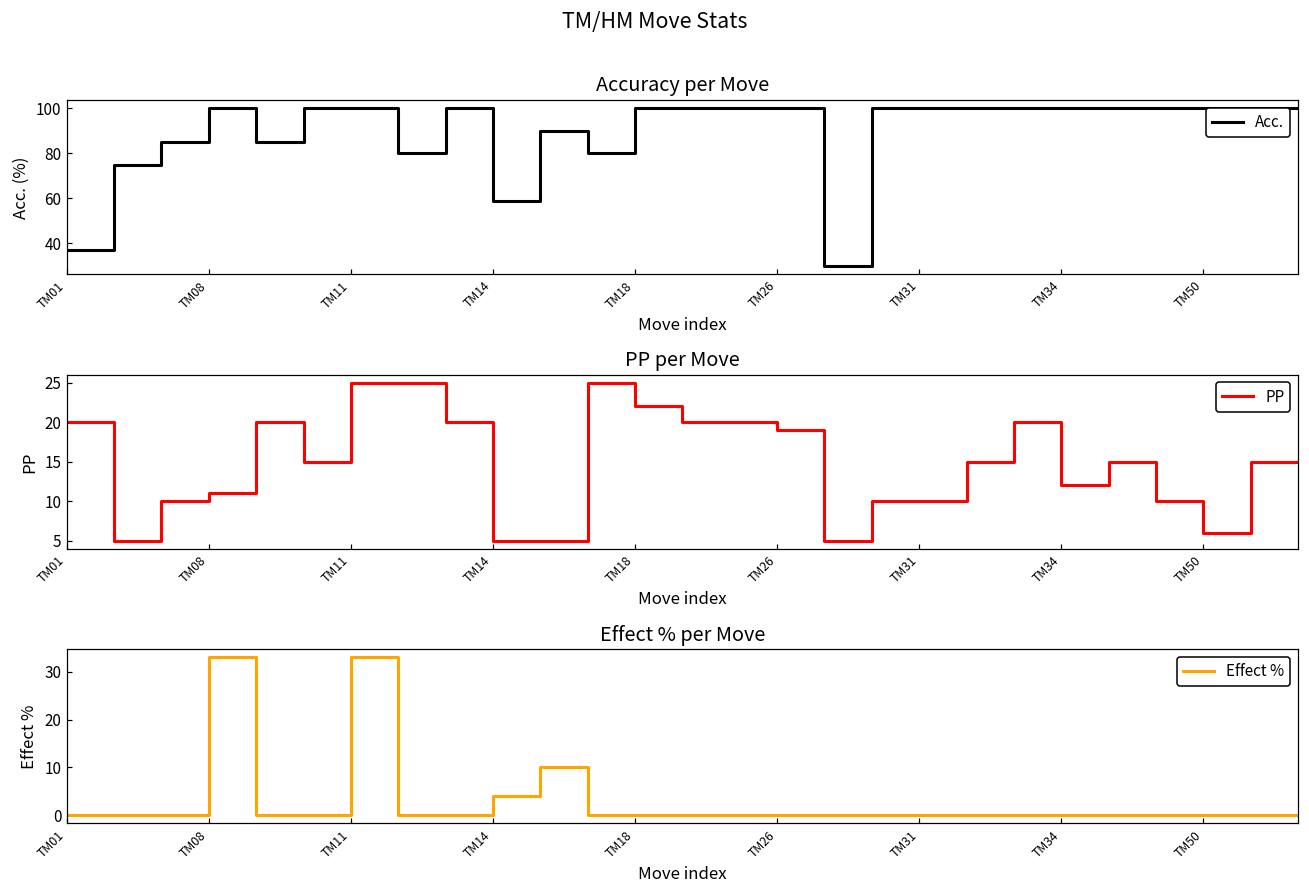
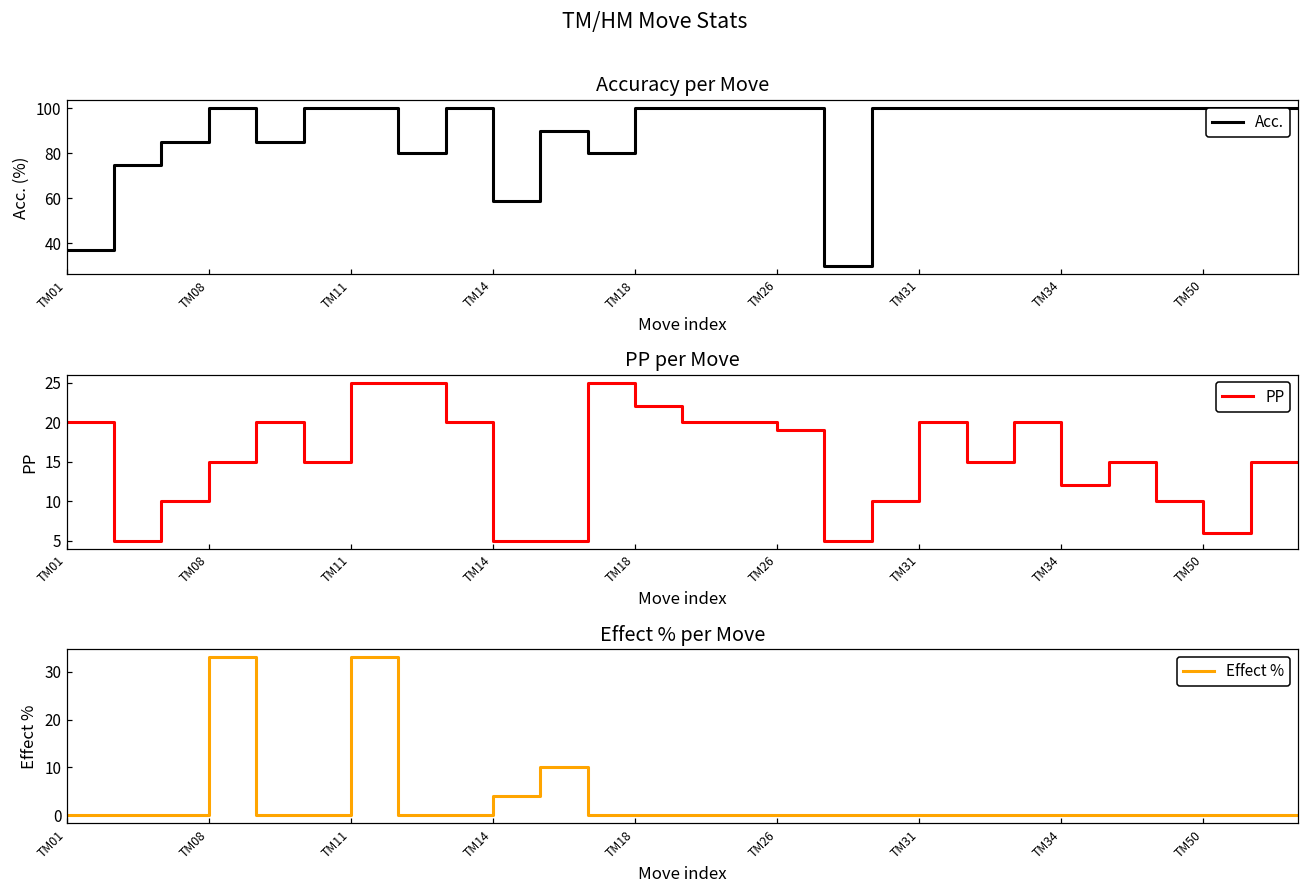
PP per Move, TM08: 11 -> 15
PP per Move, TM31: 10 -> 20
